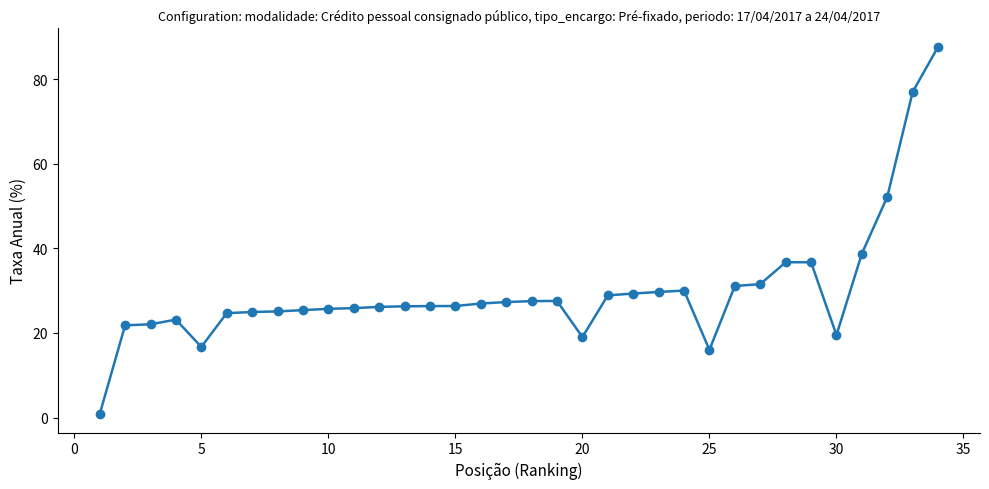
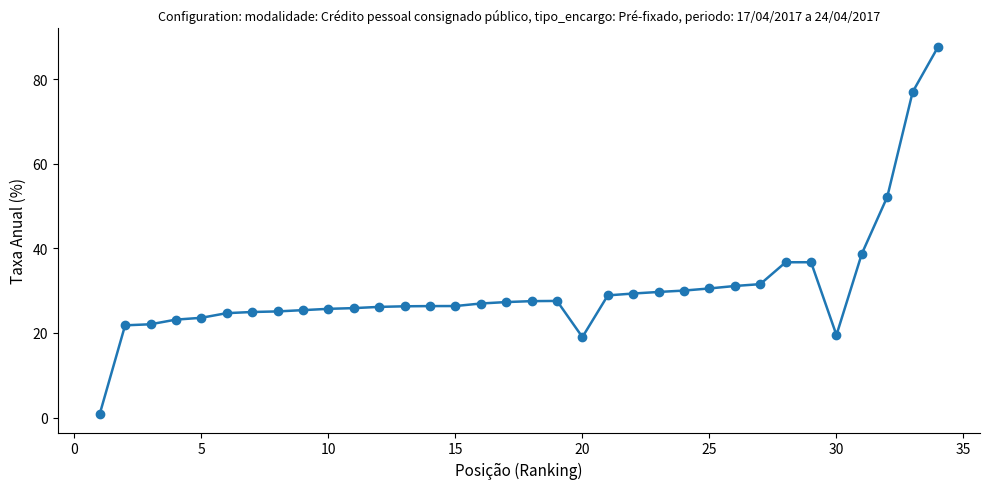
5: 17 -> 24
25: 16 -> 31
